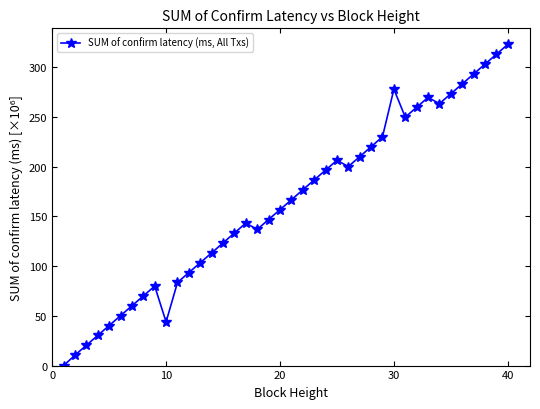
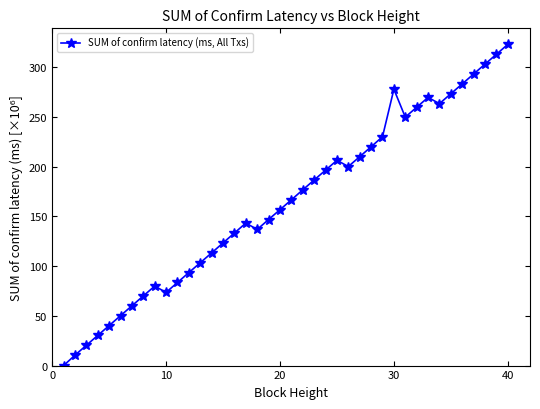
10: 40 -> 70
